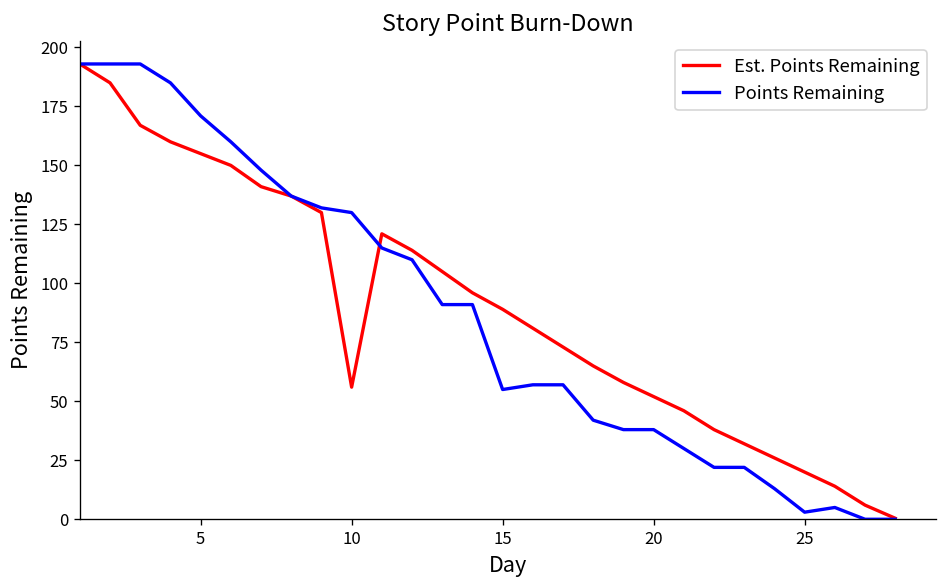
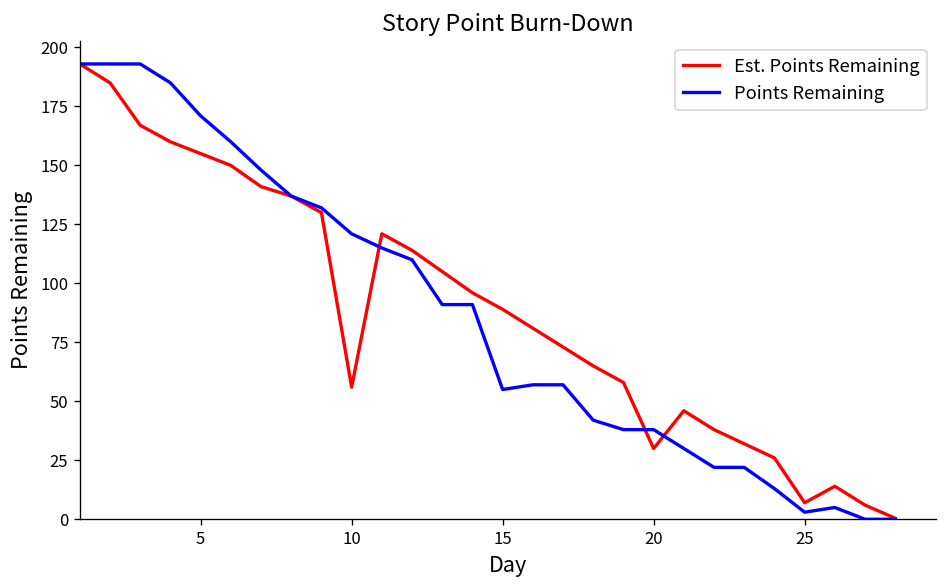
Points Remaining, 10: 130 -> 121
Est. Points Remaining, 20: 52 -> 30
Est. Points Remaining, 25: 20 -> 7
